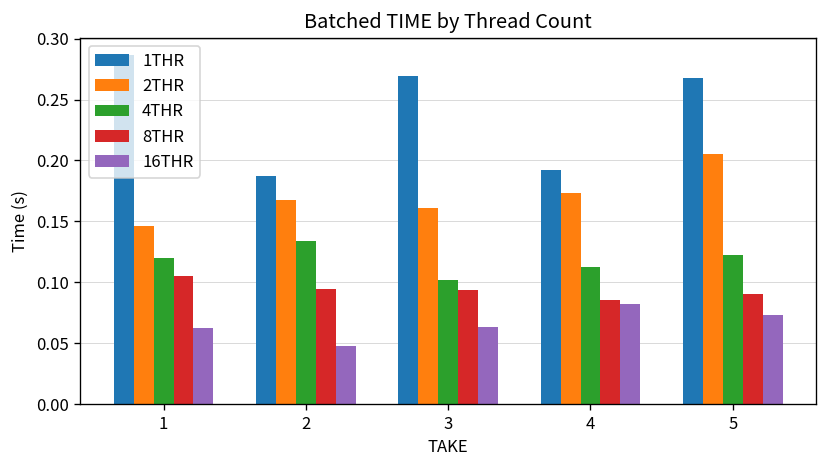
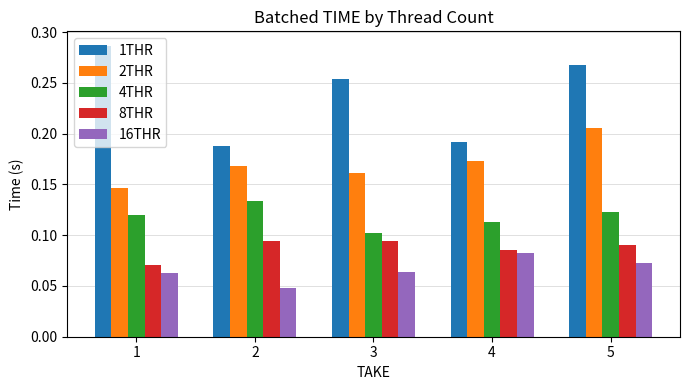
8THR, 1: 0.105 -> 0.071
1THR, 3: 0.270 -> 0.253
